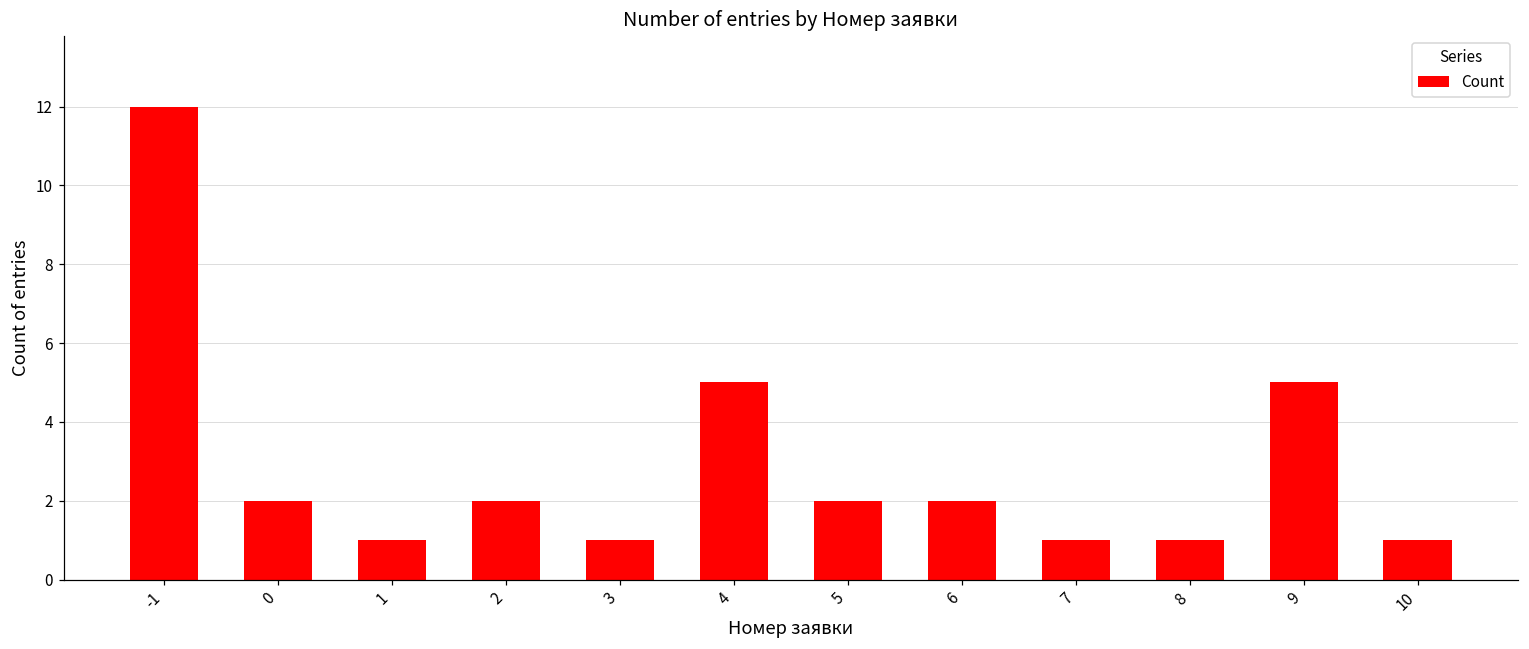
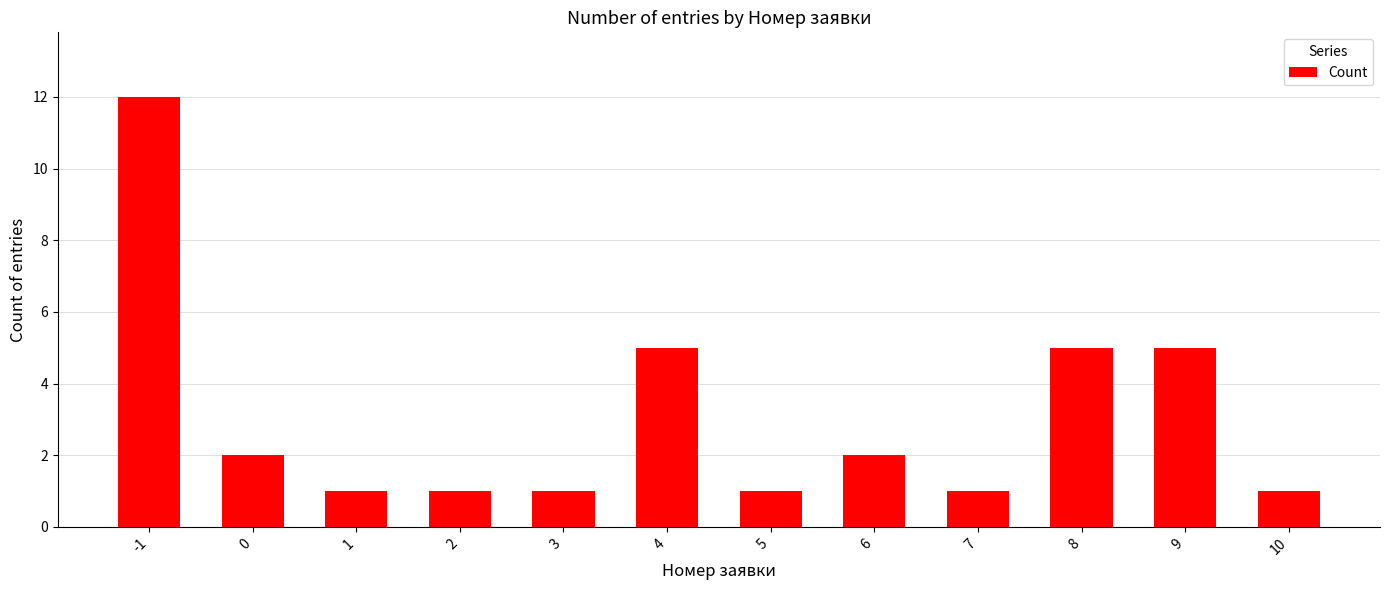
2: 2 -> 1
5: 2 -> 1
8: 1 -> 5
